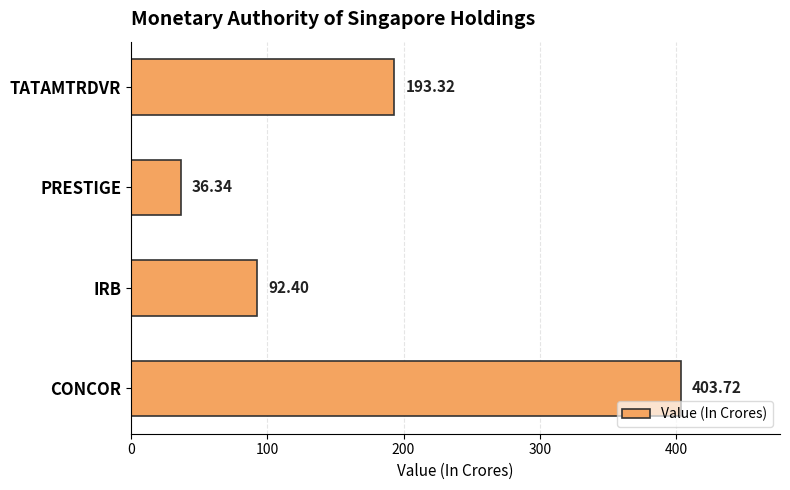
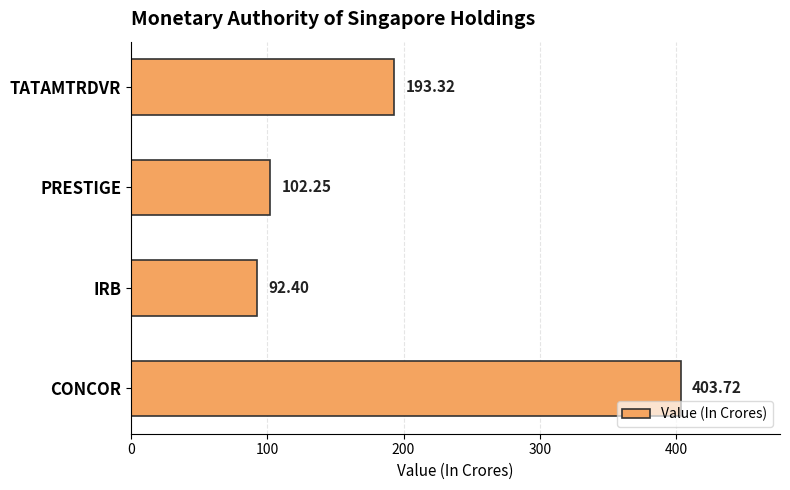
PRESTIGE: 36.34 -> 102.25
